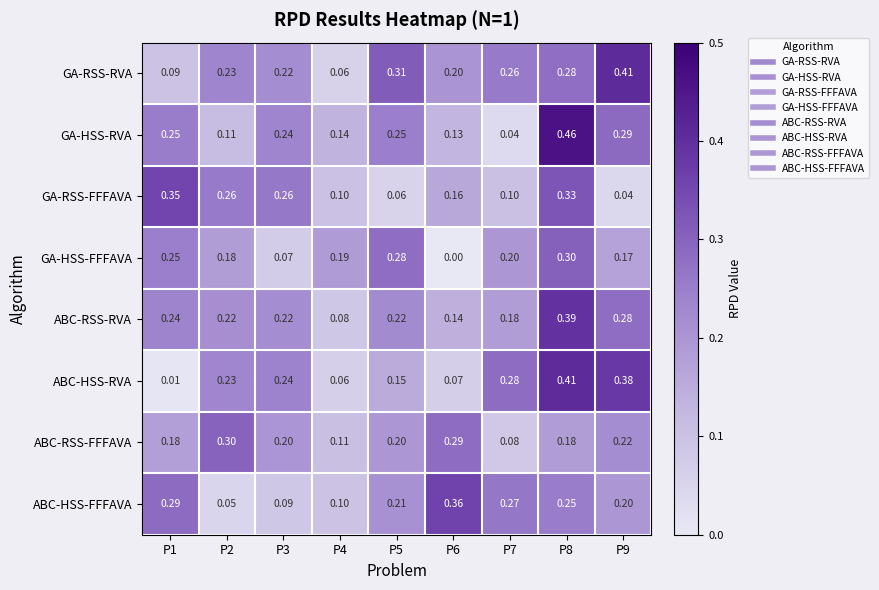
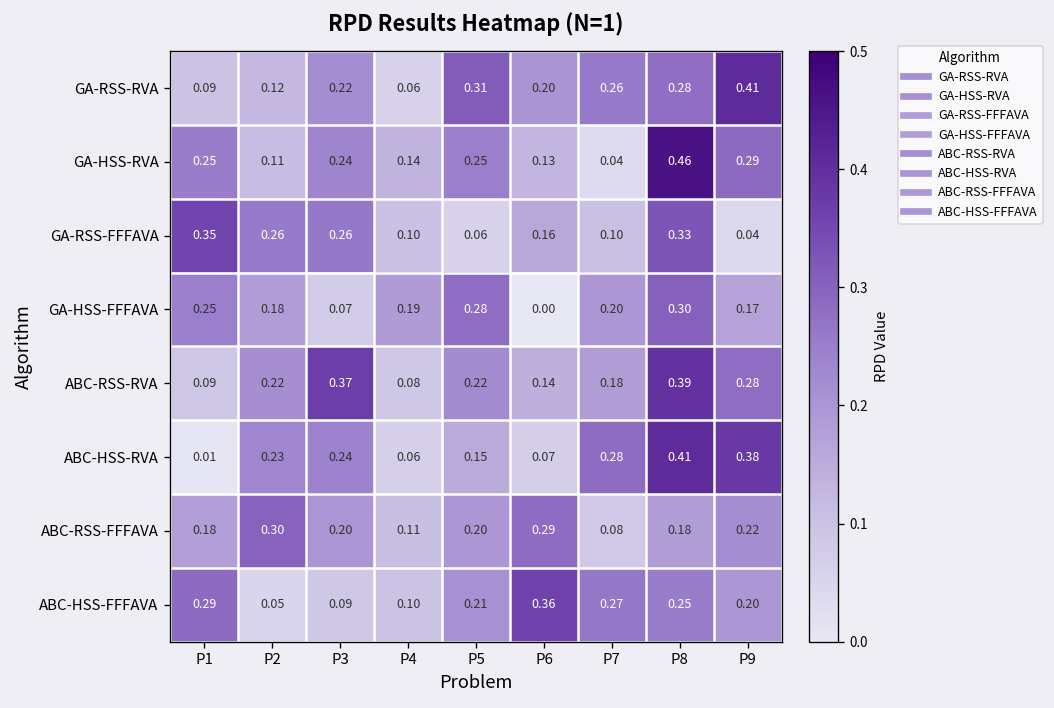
GA-RSS-RVA, P2: 0.23 -> 0.12
ABC-RSS-RVA, P1: 0.24 -> 0.09
ABC-RSS-RVA, P3: 0.22 -> 0.37
